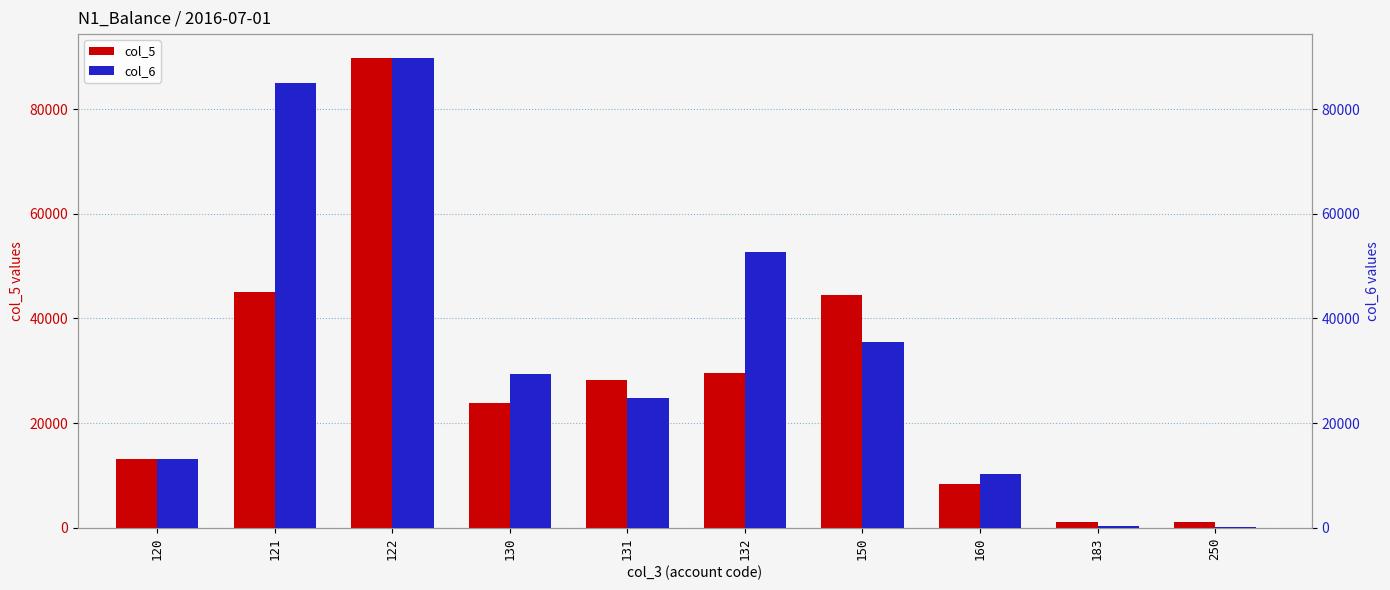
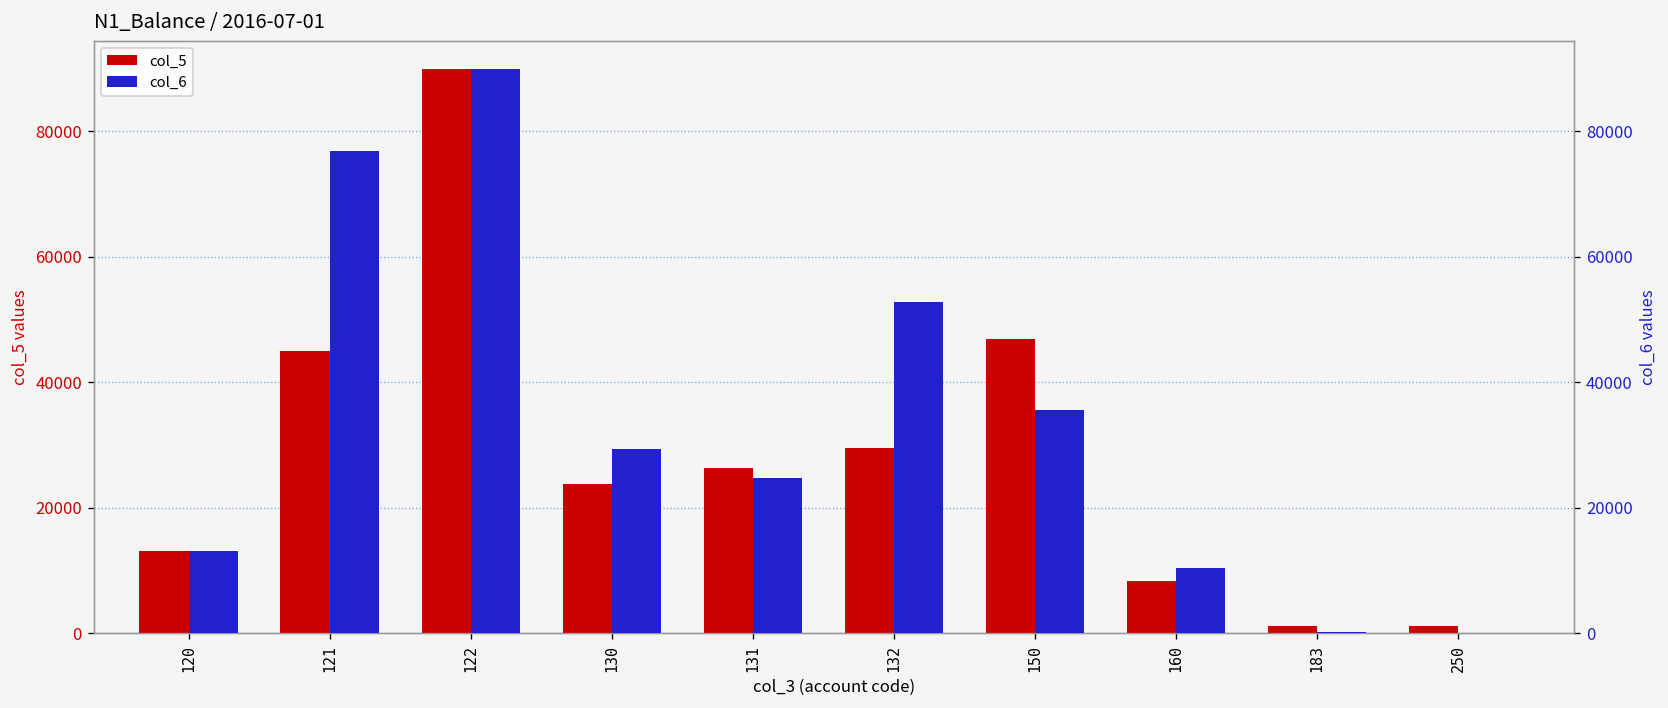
col_5, 131: 28000 -> 26000
col_5, 150: 44000 -> 47000
col_6, 121: 85000 -> 77000
